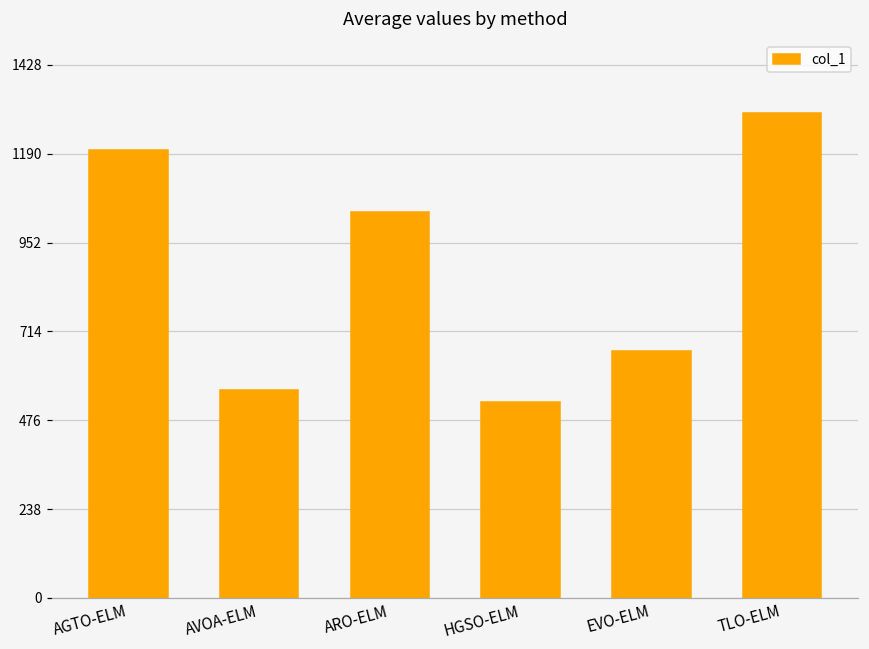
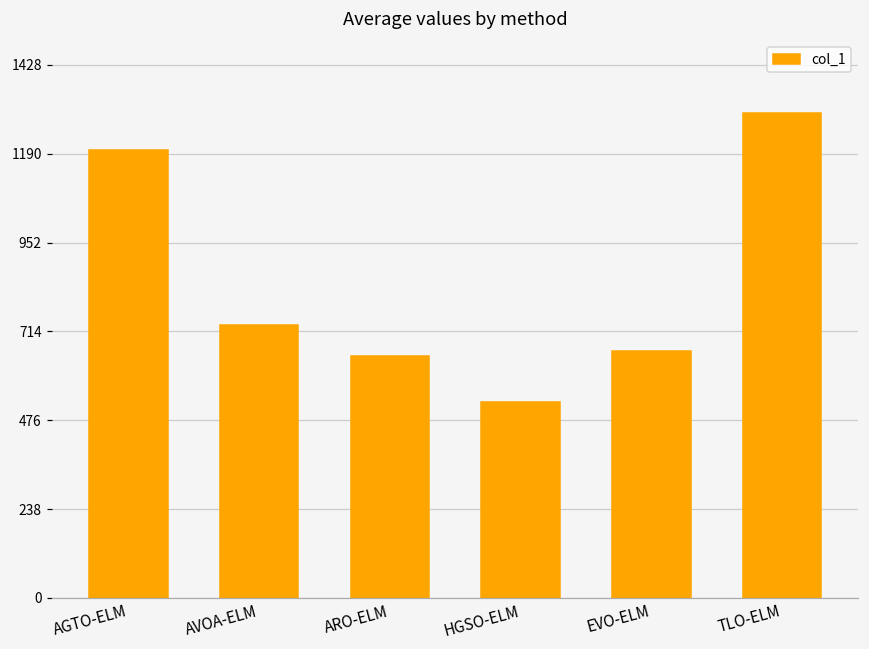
AVOA-ELM: 560 -> 730
ARO-ELM: 1030 -> 650
